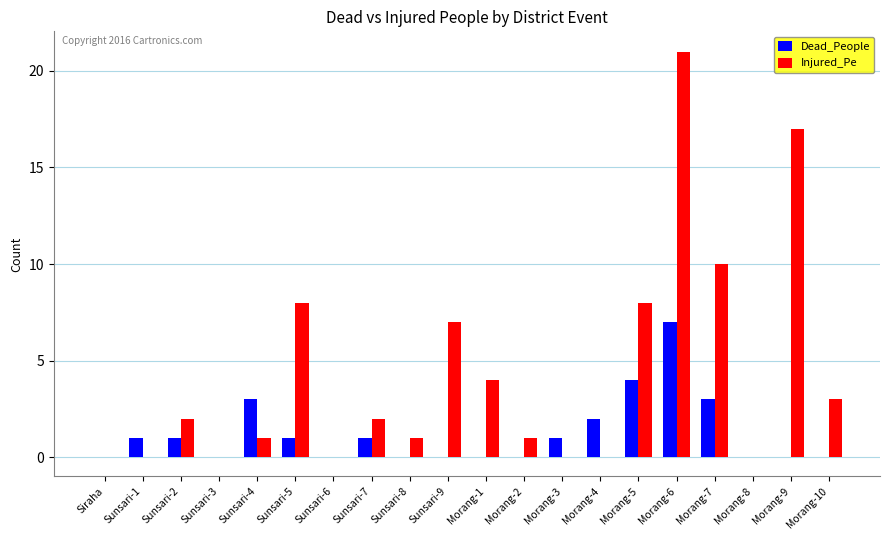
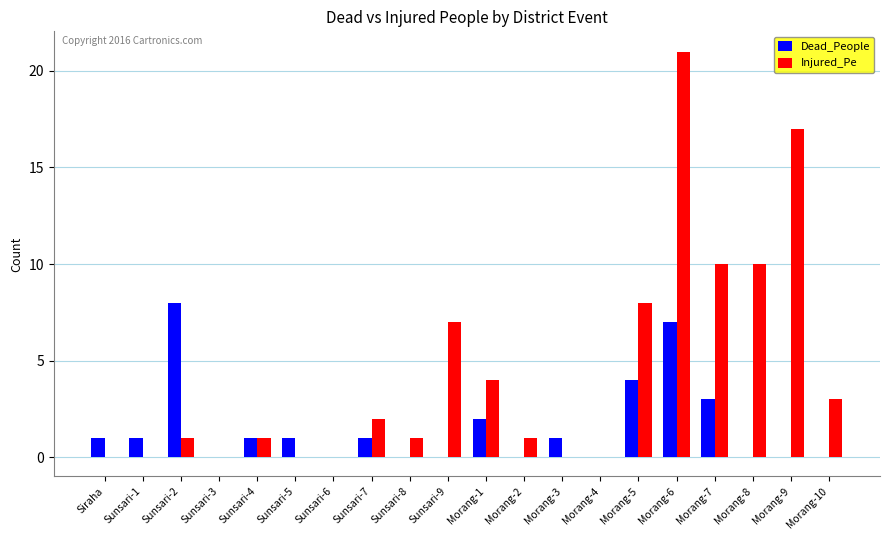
Dead_People, Siraha: 0 -> 1
Dead_People, Sunsari-2: 1 -> 8
Injured_Pe, Sunsari-2: 2 -> 1
Dead_People, Sunsari-4: 3 -> 1
Injured_Pe, Sunsari-5: 8 -> 0
Dead_People, Morang-1: 0 -> 2
Dead_People, Morang-4: 2 -> 0
Injured_Pe, Morang-8: 0 -> 10
